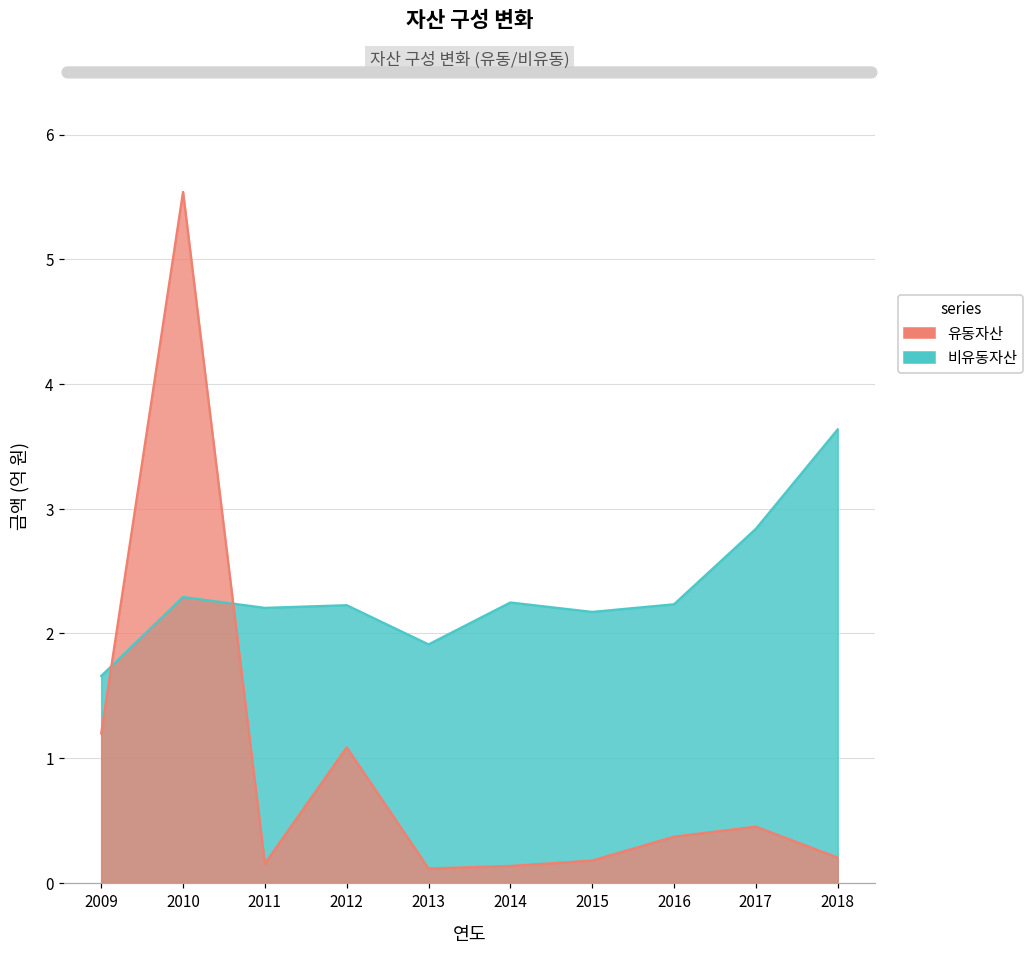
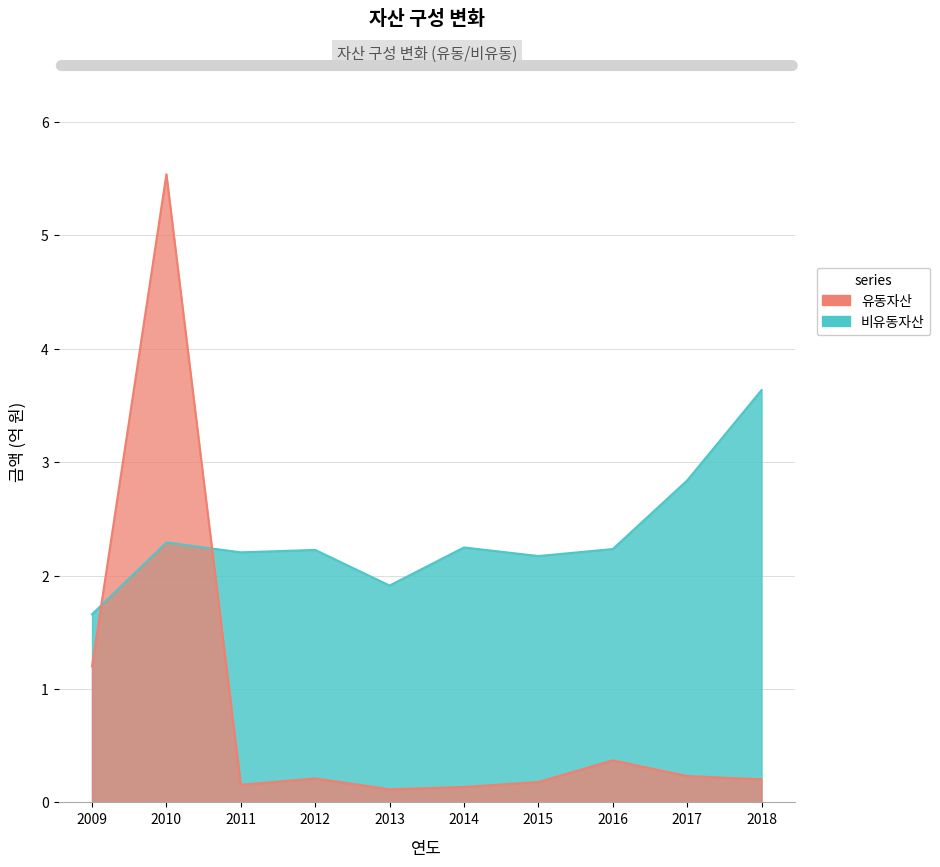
유동자산, 2012: 1.09 -> 0.21
유동자산, 2017: 0.45 -> 0.23
